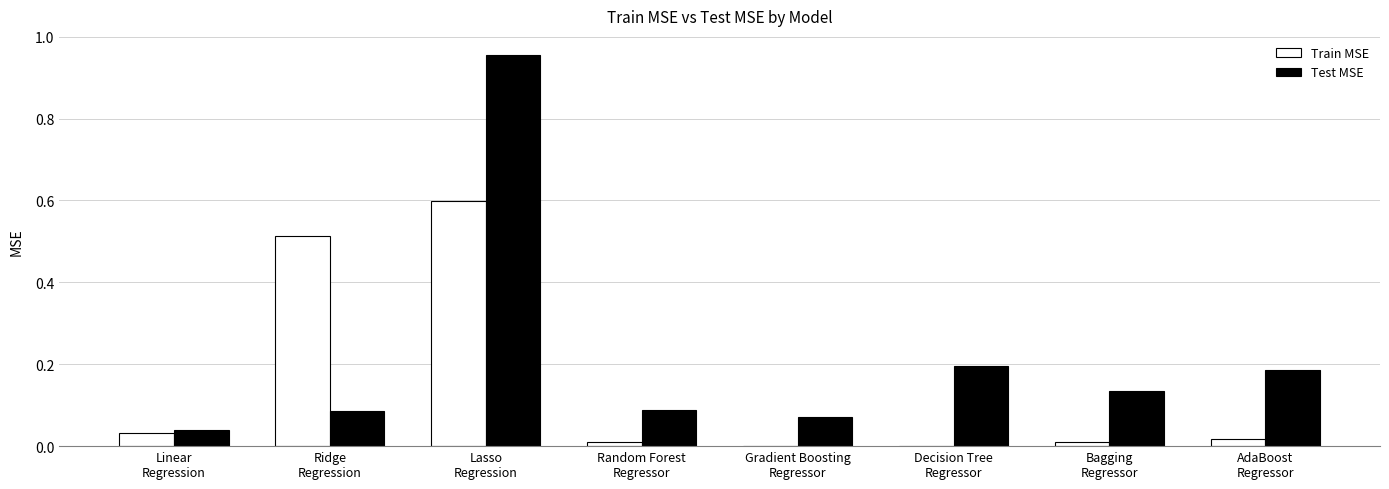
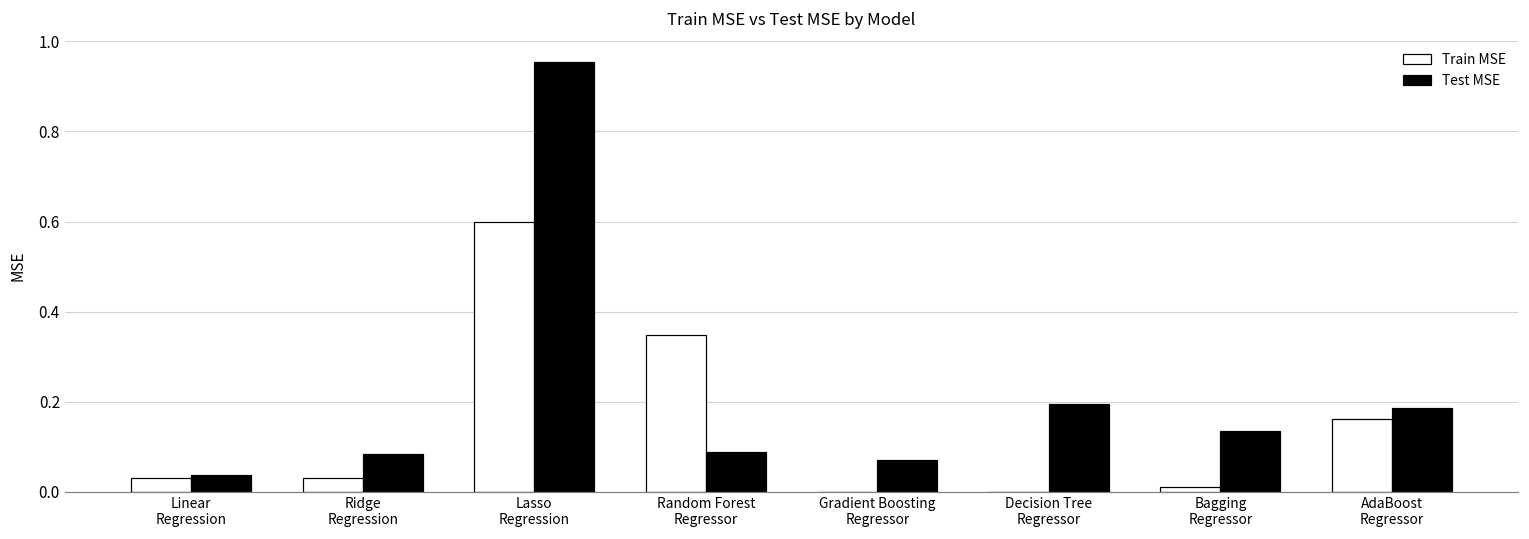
Train MSE, Ridge Regression: 0.51 -> 0.03
Train MSE, Random Forest Regressor: 0.01 -> 0.35
Train MSE, AdaBoost Regressor: 0.02 -> 0.16
